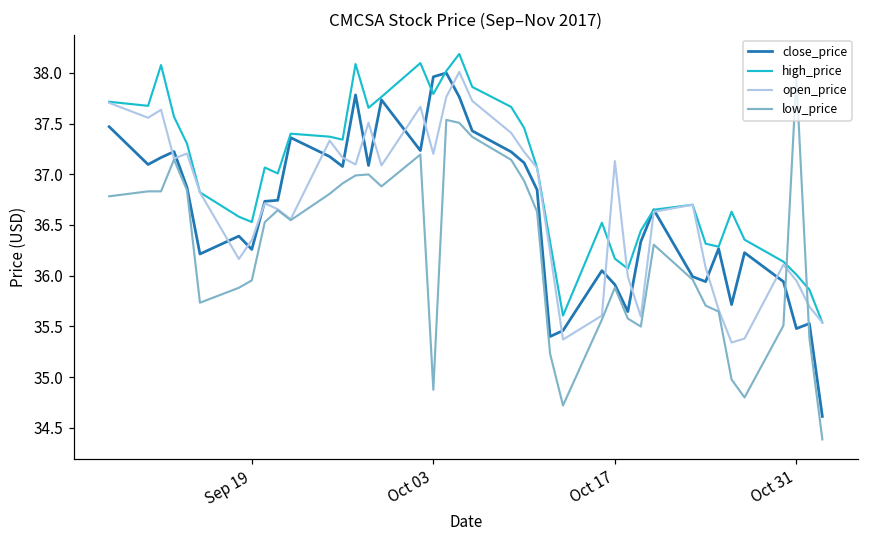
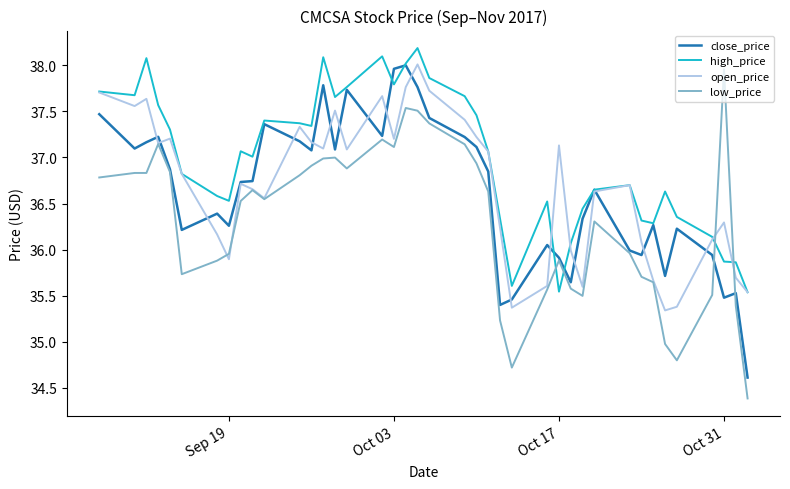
open_price, Sep 19: 36.4 -> 35.9
low_price, Oct 03: 34.9 -> 37.1
high_price, Oct 17: 36.2 -> 35.5
high_price, Oct 31: 36.0 -> 35.9
open_price, Oct 31: 36.0 -> 36.3
